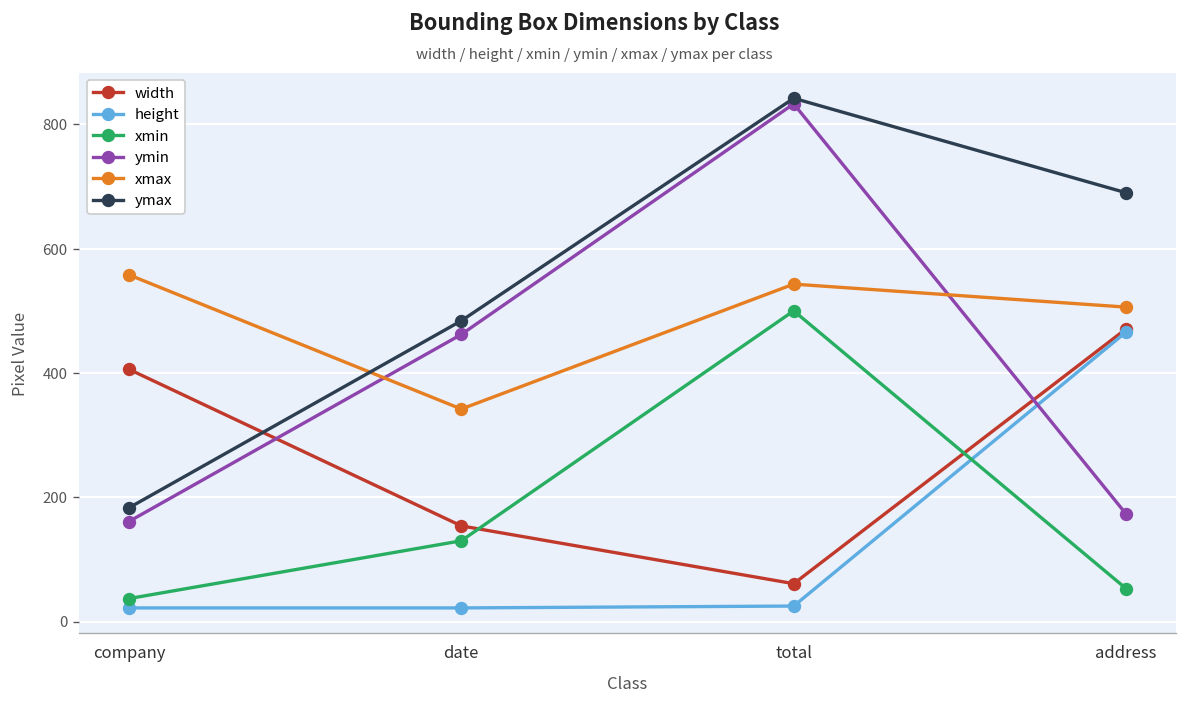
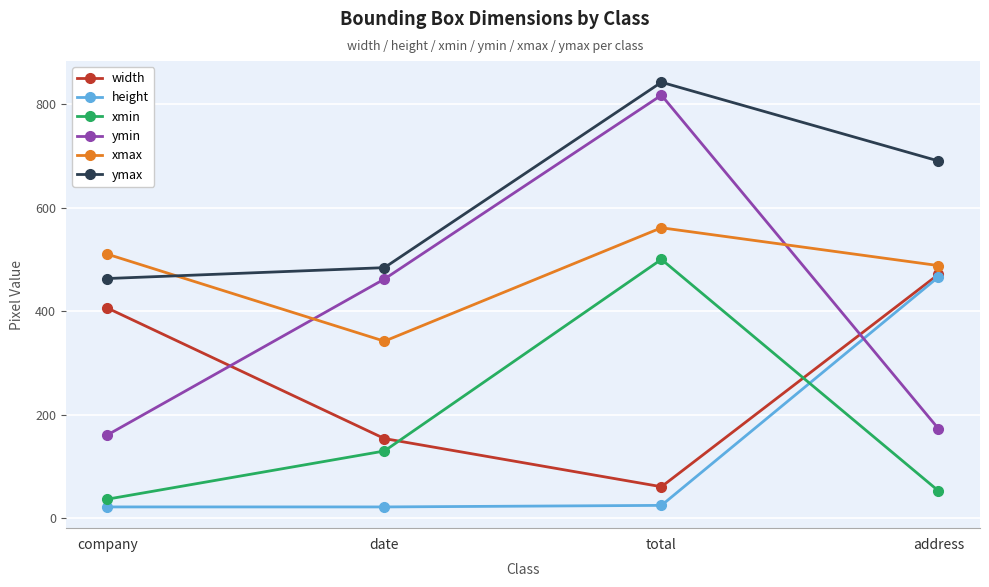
xmax, company: 560 -> 510
ymax, company: 180 -> 460
ymin, total: 830 -> 820
xmax, total: 540 -> 560
xmax, address: 510 -> 490
